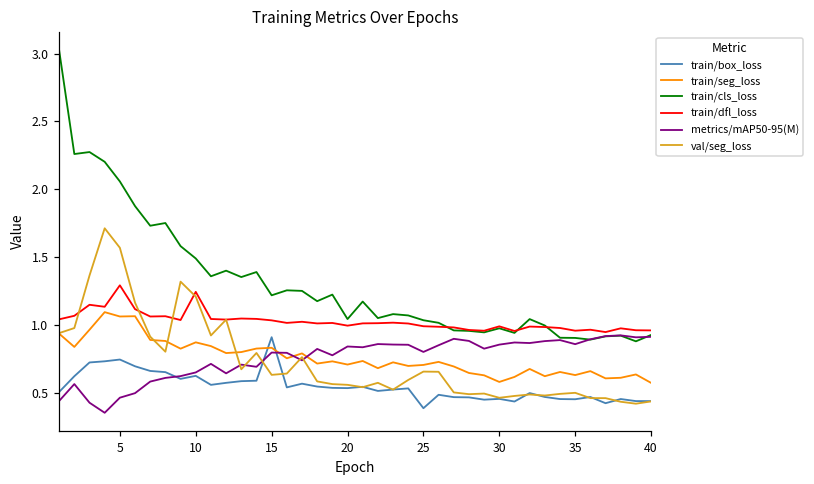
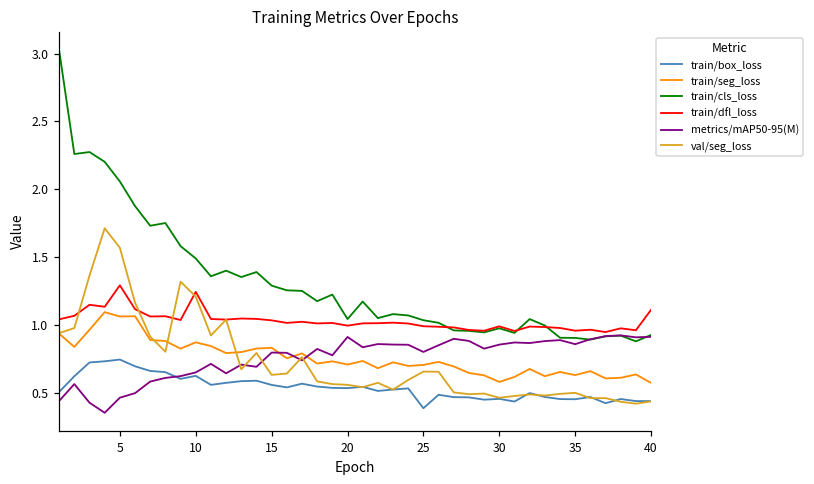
train/box_loss, 15: 0.91 -> 0.56
train/cls_loss, 15: 1.22 -> 1.29
metrics/mAP50-95(M), 20: 0.84 -> 0.91
train/dfl_loss, 40: 0.96 -> 1.11
